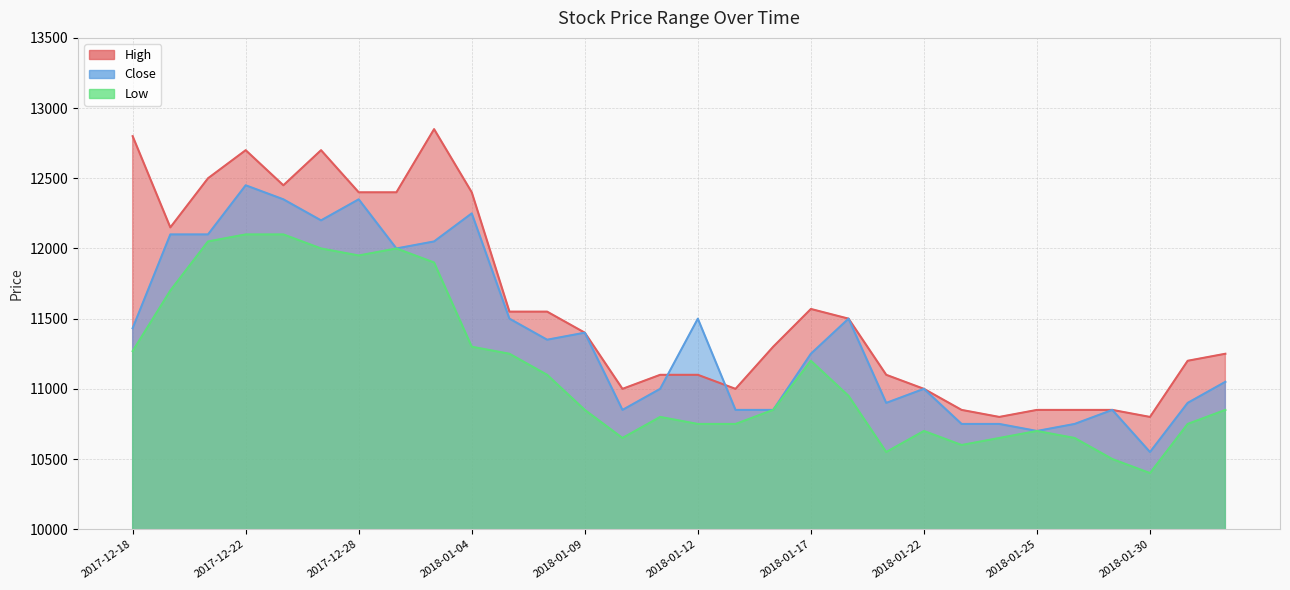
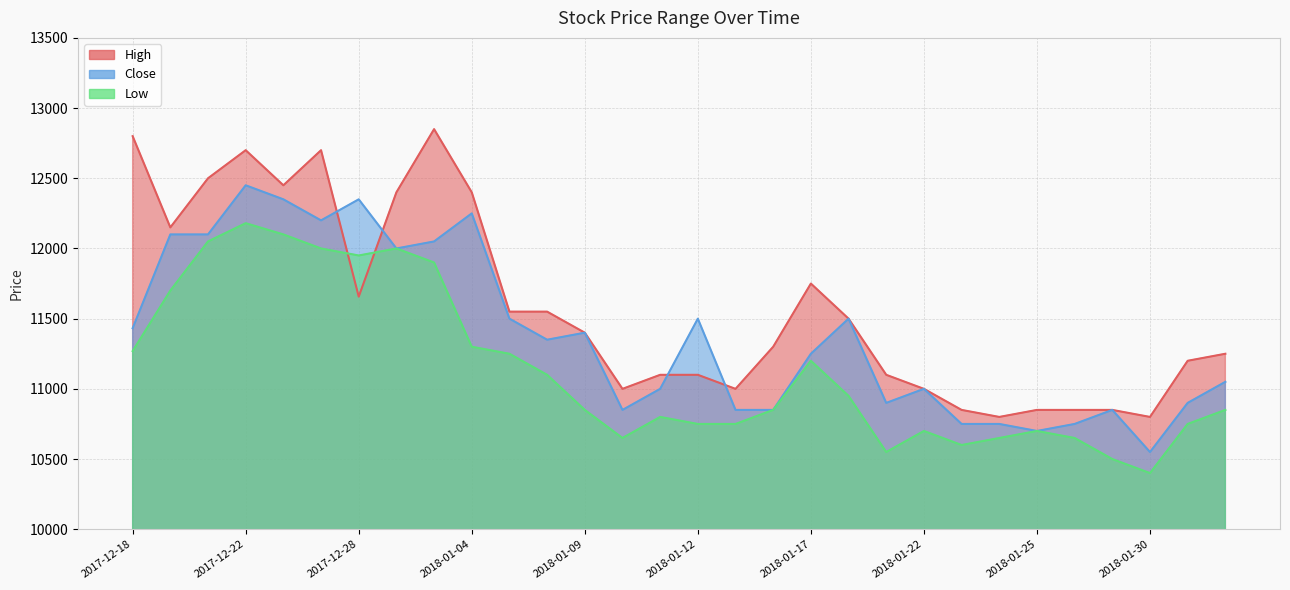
Low, 2017-12-22: 12100 -> 12180
High, 2017-12-28: 12400 -> 11660
High, 2018-01-17: 11570 -> 11750
